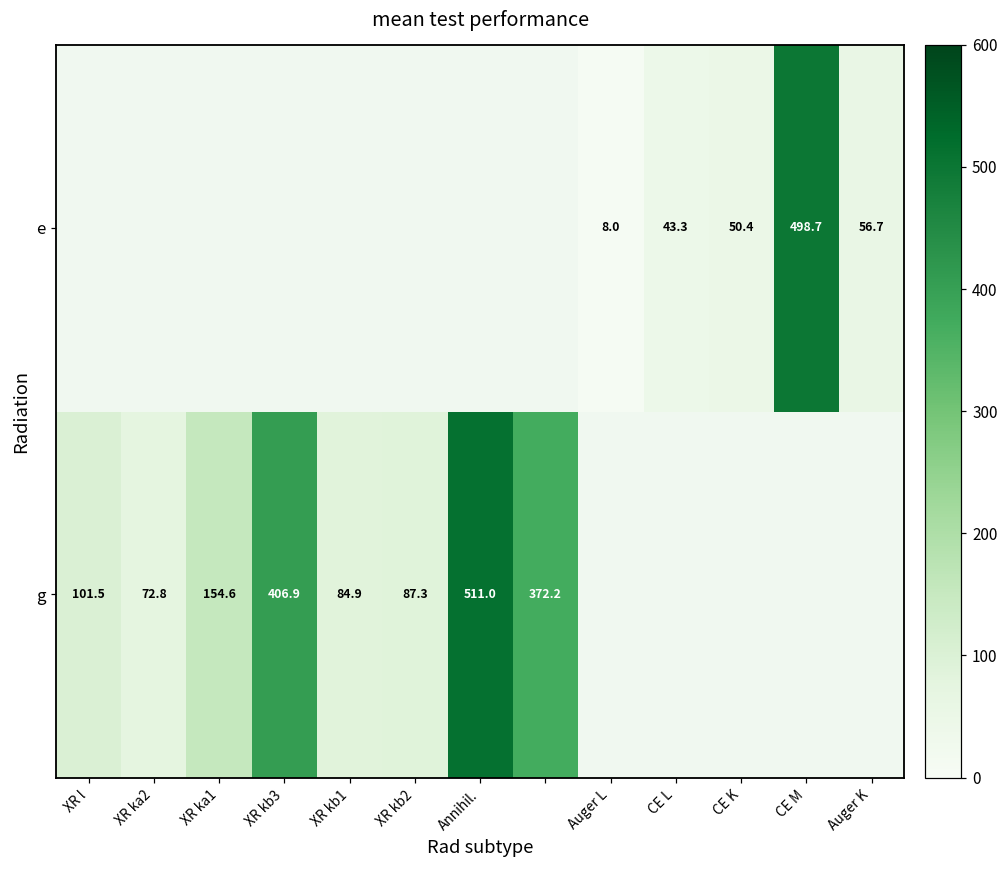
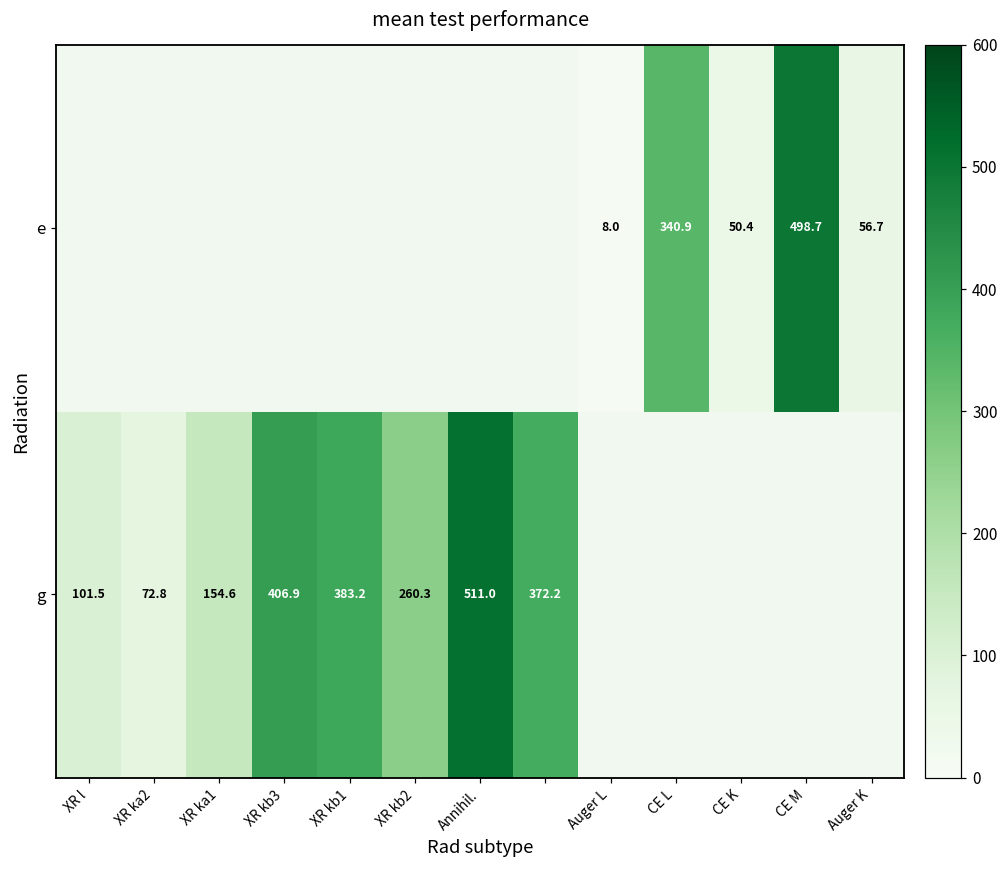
e, CE L: 43.3 -> 340.9
g, XR kb1: 84.9 -> 383.2
g, XR kb2: 87.3 -> 260.3
